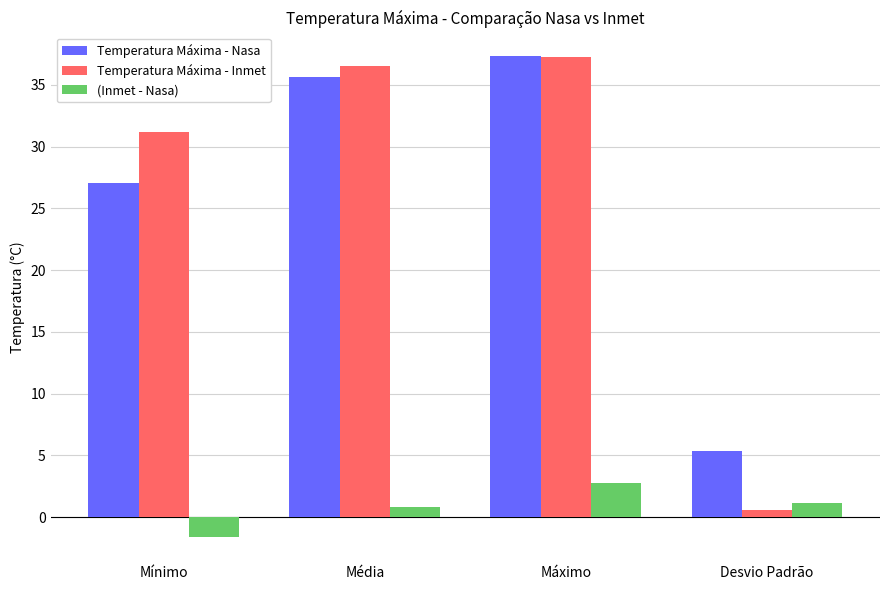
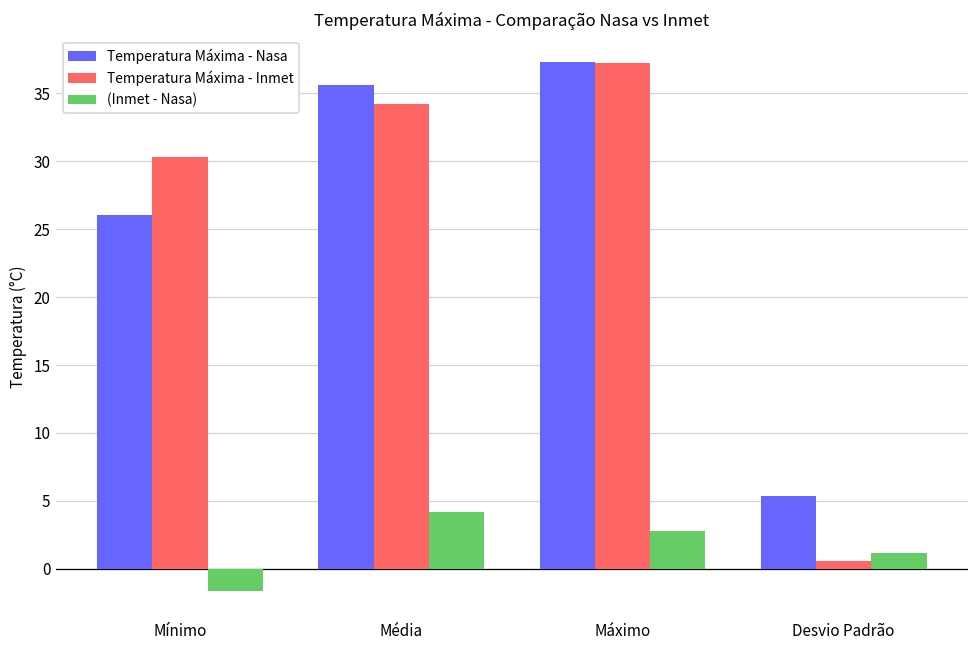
Temperatura Máxima - Nasa, Mínimo: 27.1 -> 26.0
Temperatura Máxima - Inmet, Mínimo: 31.2 -> 30.3
Temperatura Máxima - Inmet, Média: 36.5 -> 34.2
(Inmet - Nasa), Média: 0.8 -> 4.2
